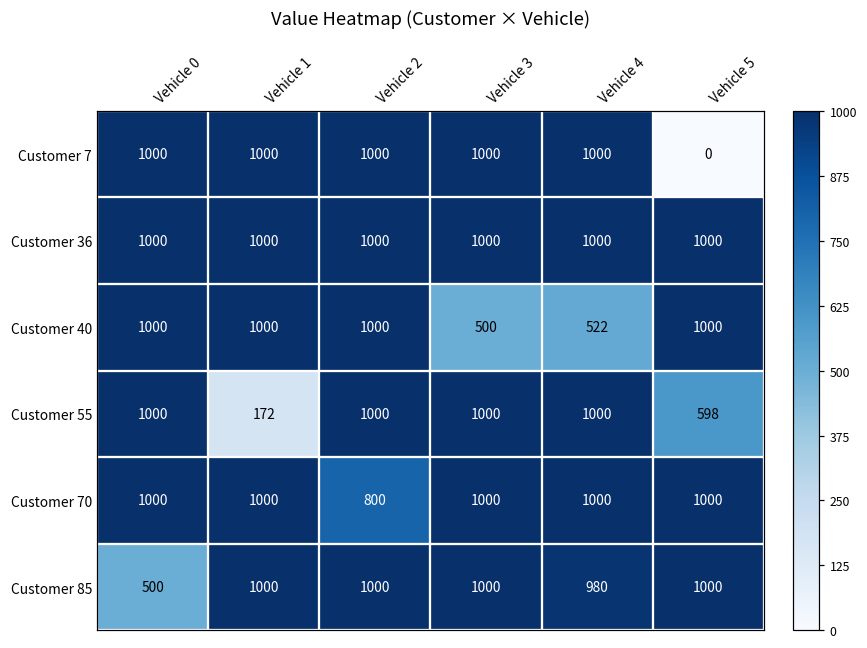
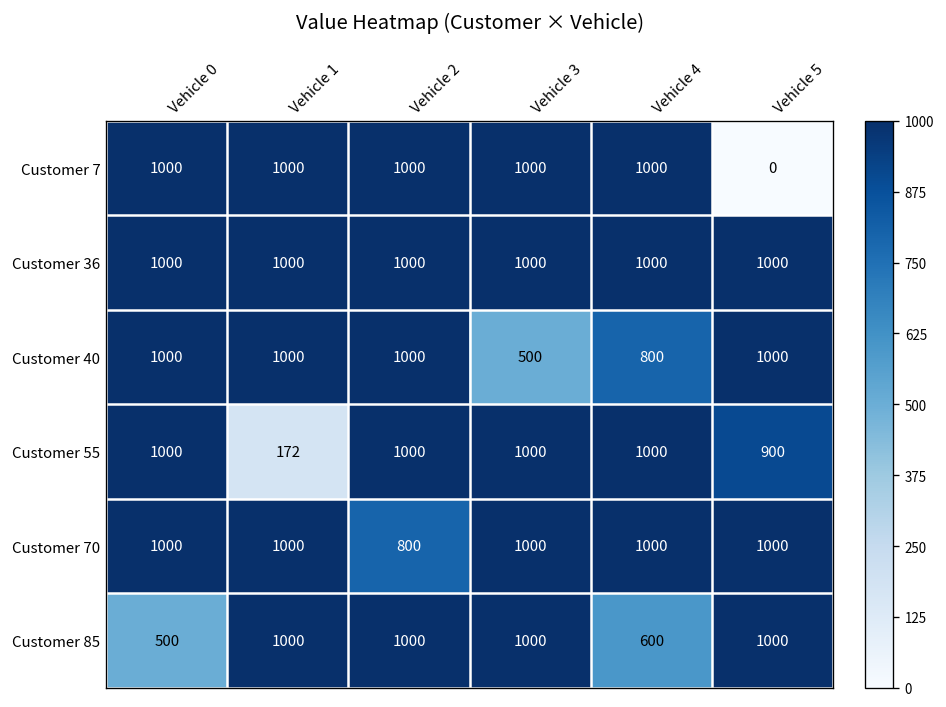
Customer 40, Vehicle 4: 522 -> 800
Customer 55, Vehicle 5: 598 -> 900
Customer 85, Vehicle 4: 980 -> 600
